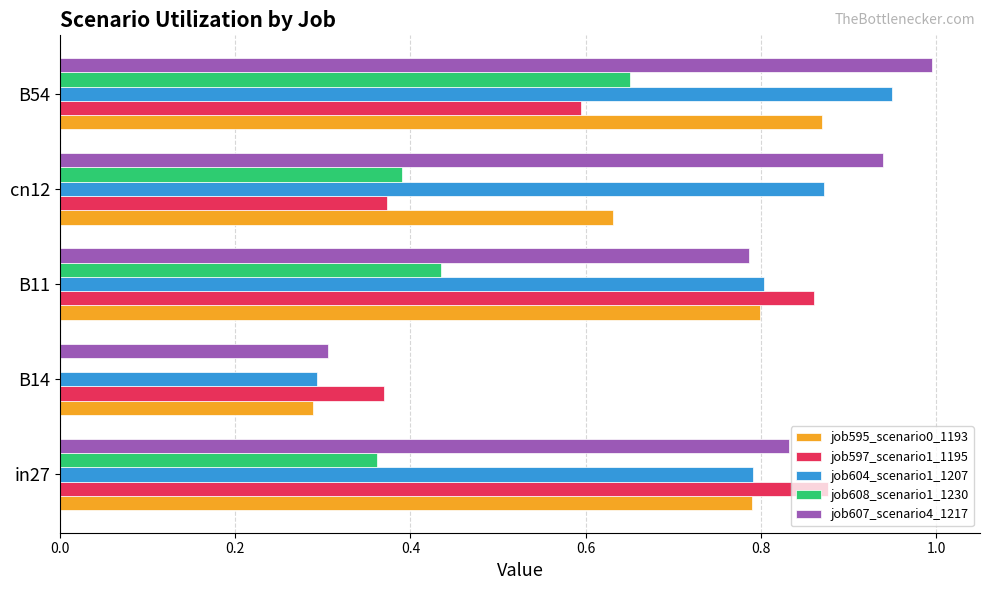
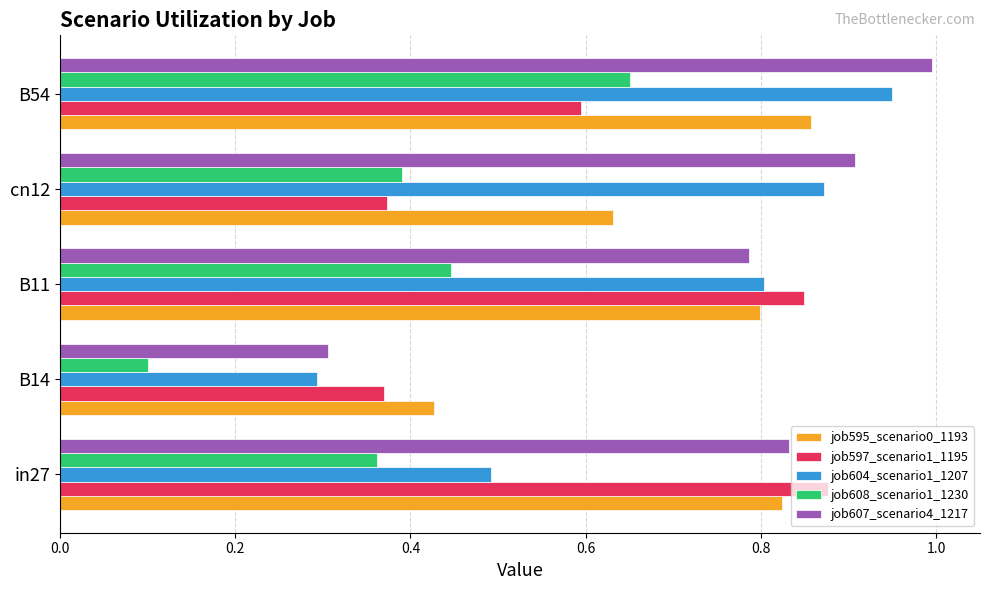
job595_scenario0_1193, B54: 0.87 -> 0.86
job607_scenario4_1217, cn12: 0.94 -> 0.91
job608_scenario1_1230, B11: 0.43 -> 0.45
job597_scenario1_1195, B11: 0.86 -> 0.85
job608_scenario1_1230, B14: 0.0 -> 0.1
job595_scenario0_1193, B14: 0.29 -> 0.43
job604_scenario1_1207, in27: 0.79 -> 0.49
job595_scenario0_1193, in27: 0.79 -> 0.82
